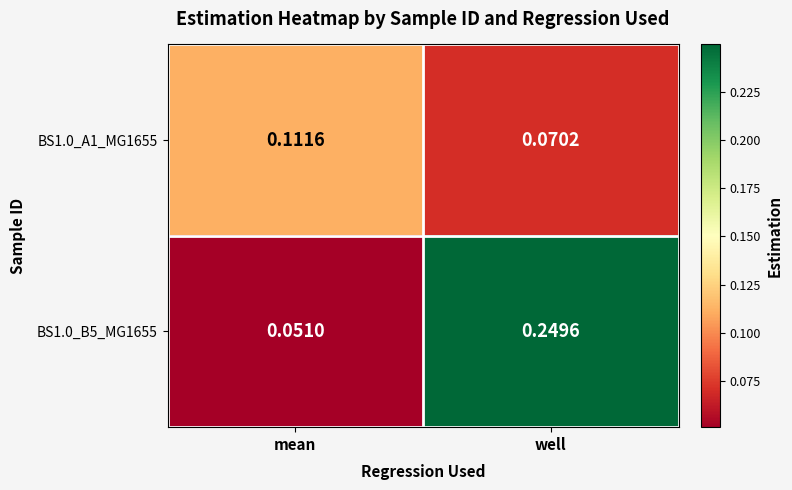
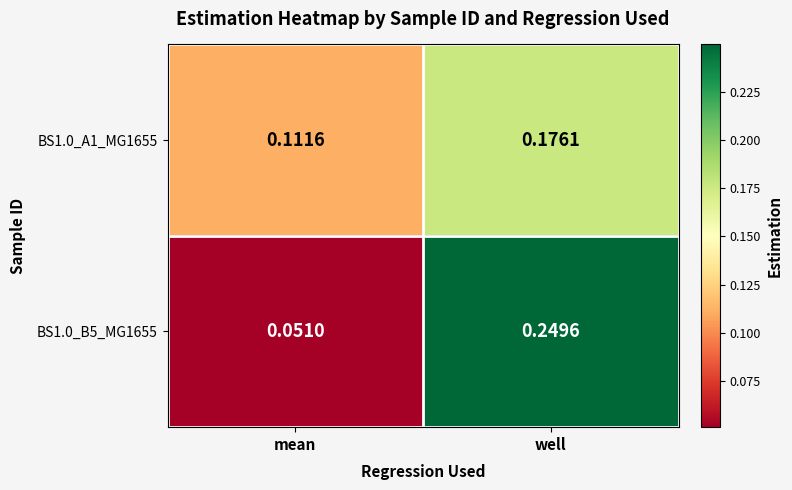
BS1.0_A1_MG1655, well: 0.0702 -> 0.1761
